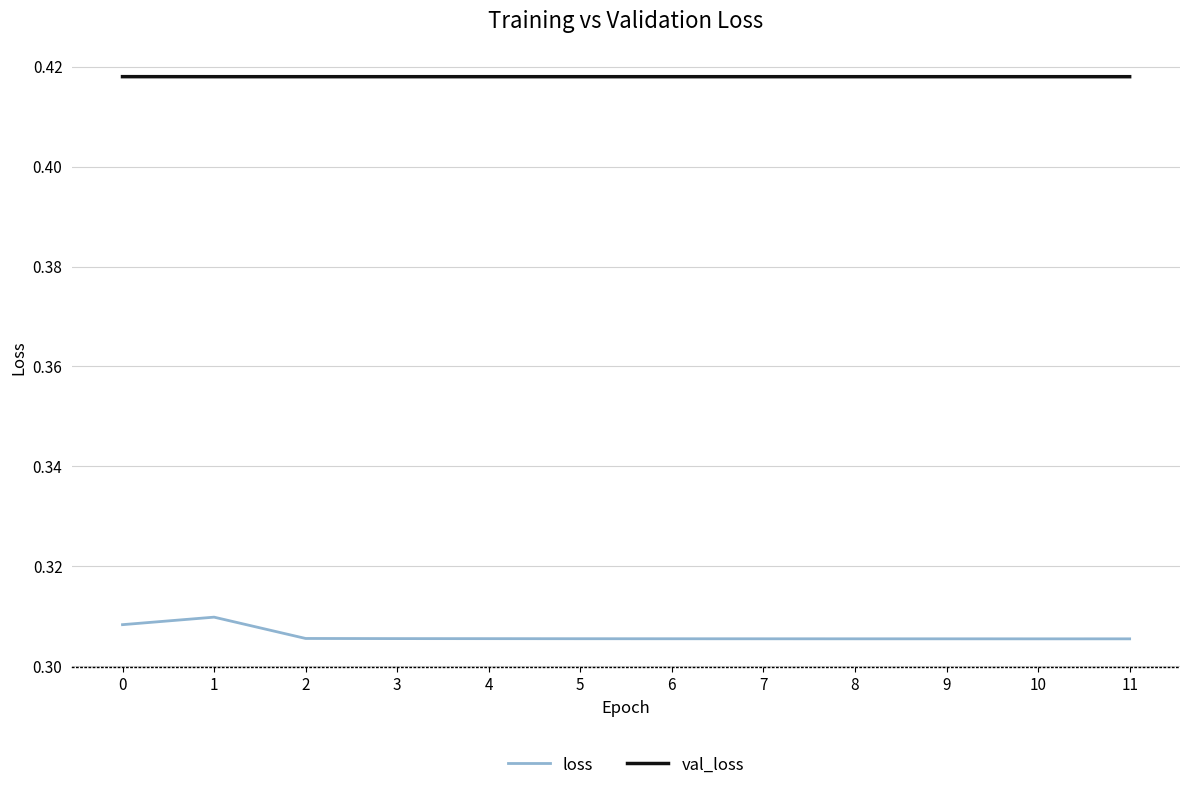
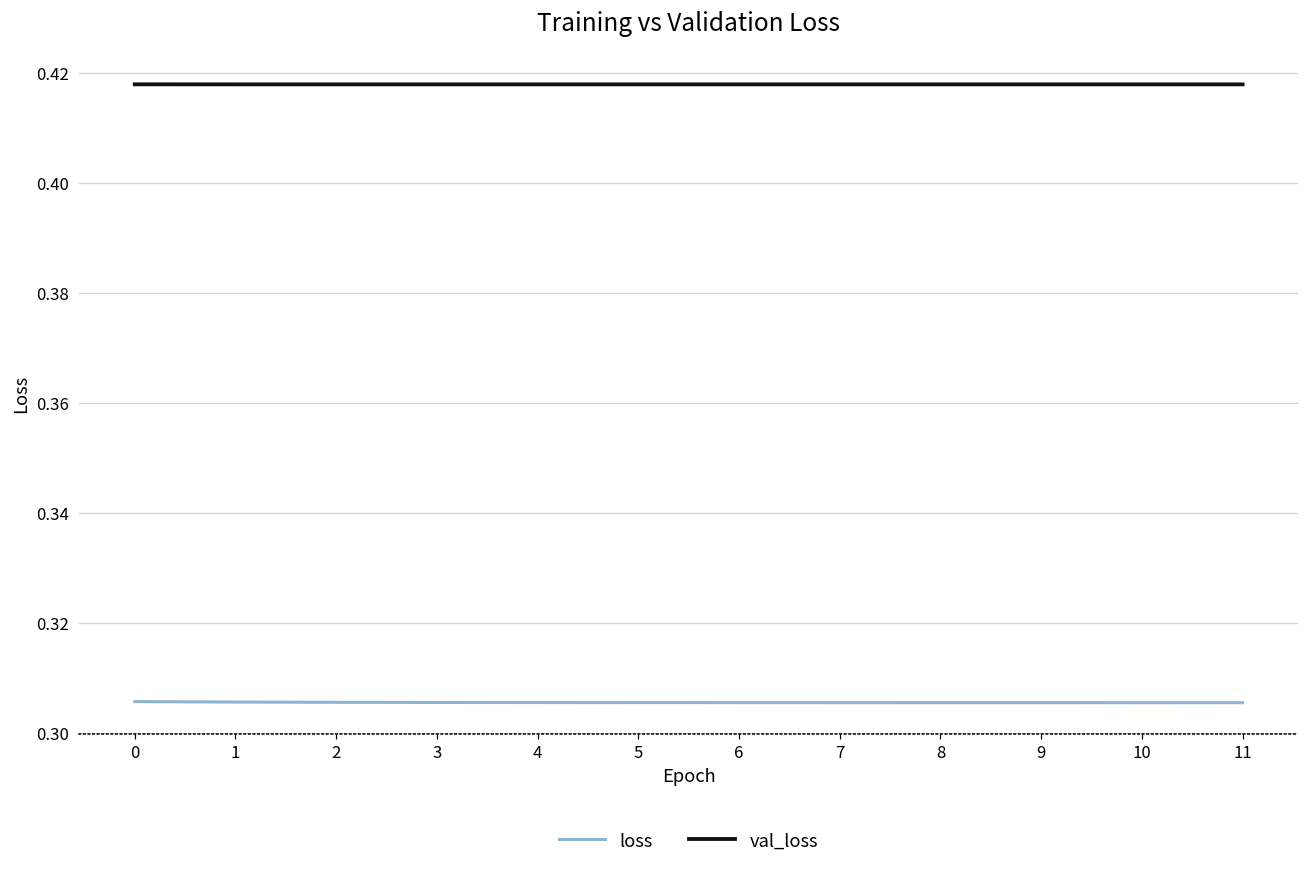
loss, 0: 0.308 -> 0.306
loss, 1: 0.310 -> 0.306
